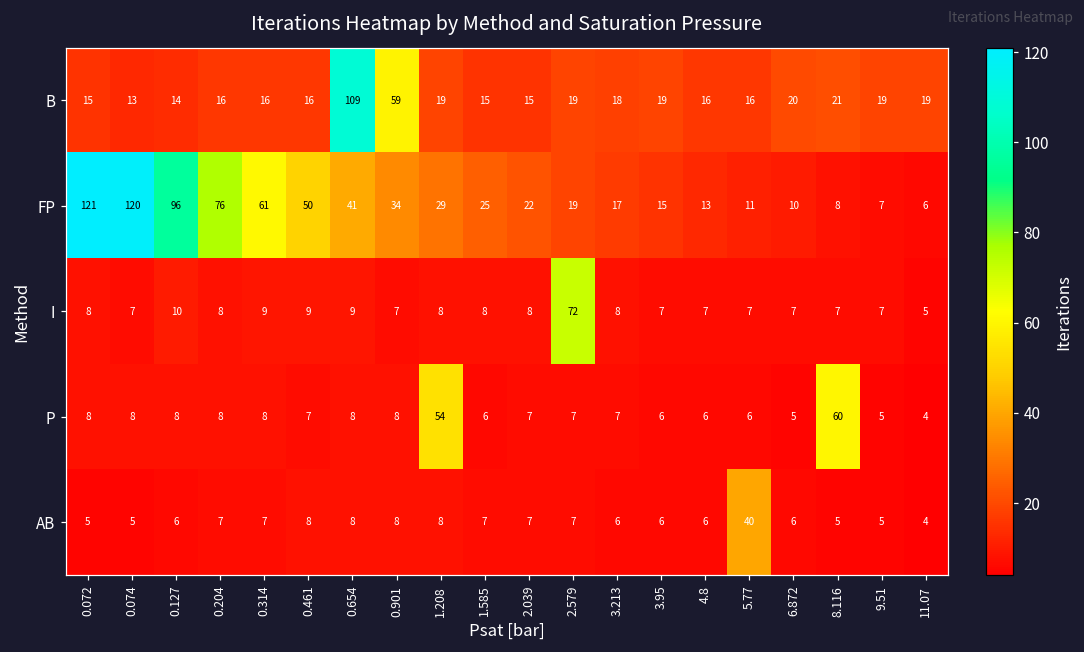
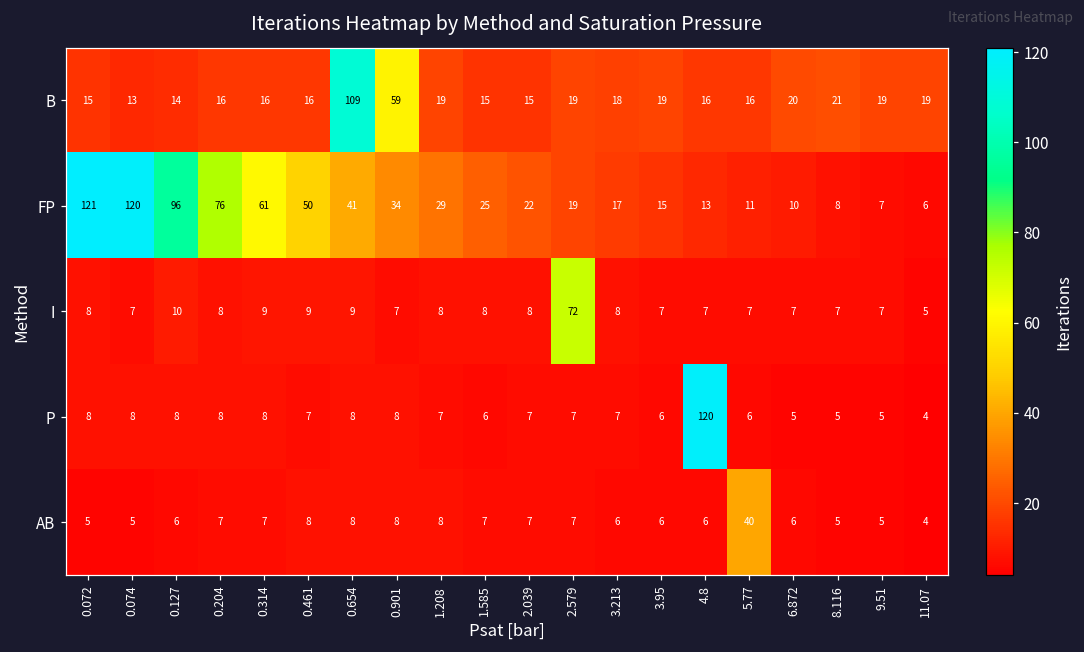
P, 1.208: 54 -> 7
P, 4.8: 6 -> 120
P, 8.116: 60 -> 5
